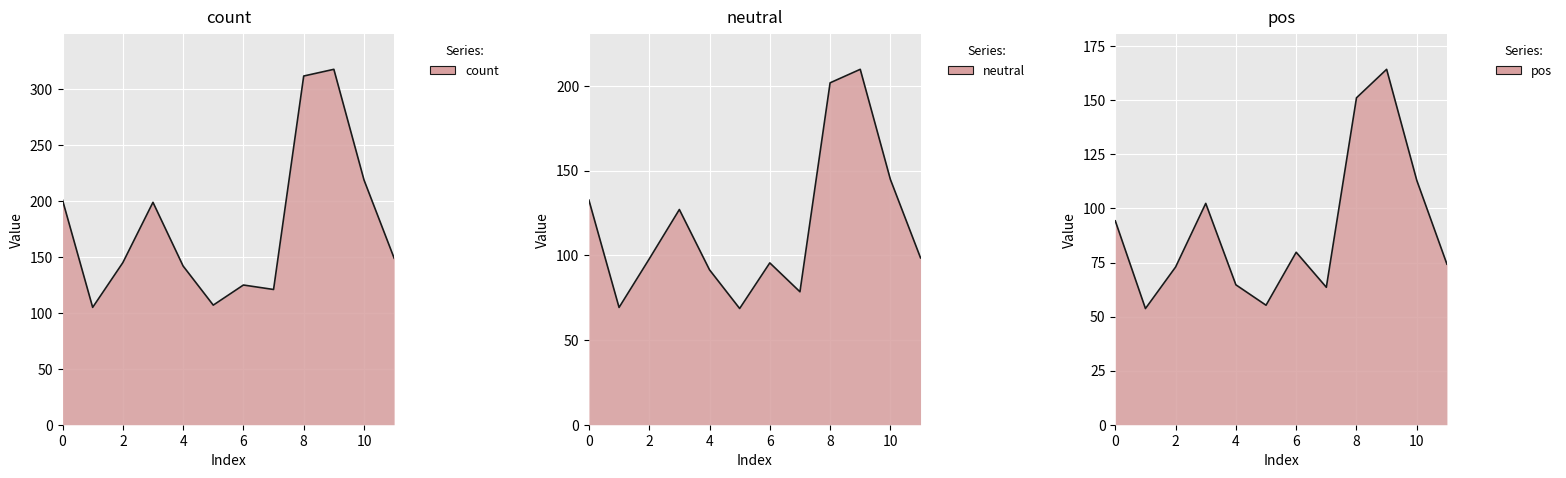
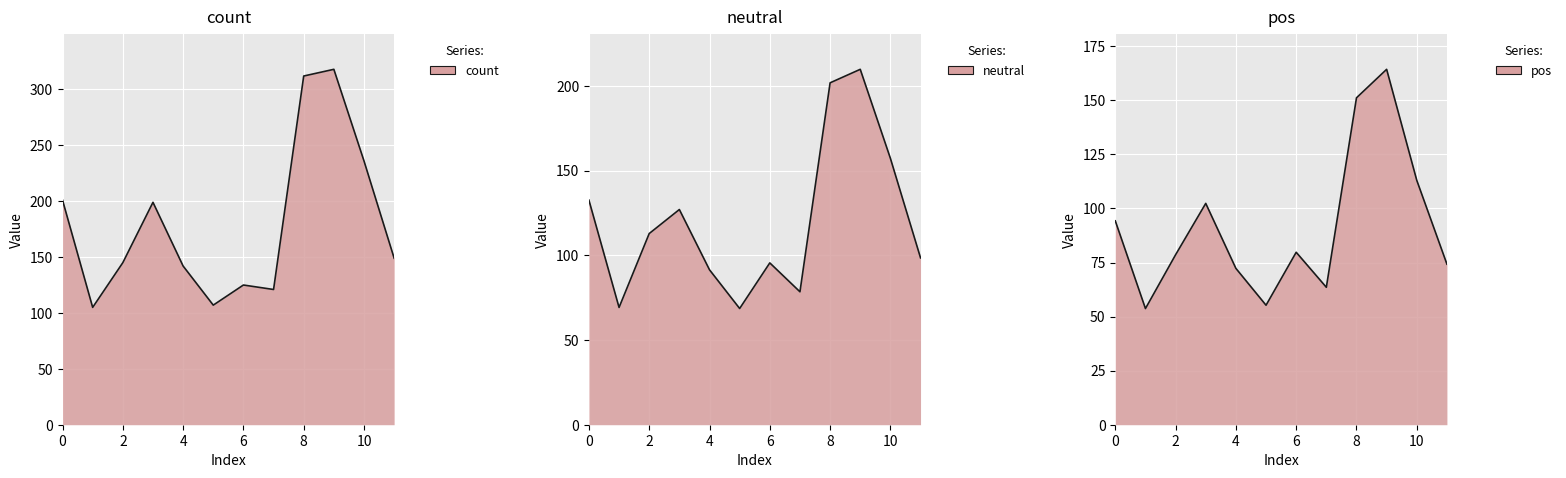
count, 10: 219 -> 236
neutral, 2: 98 -> 113
neutral, 10: 145 -> 157
pos, 2: 73 -> 79
pos, 4: 65 -> 72
